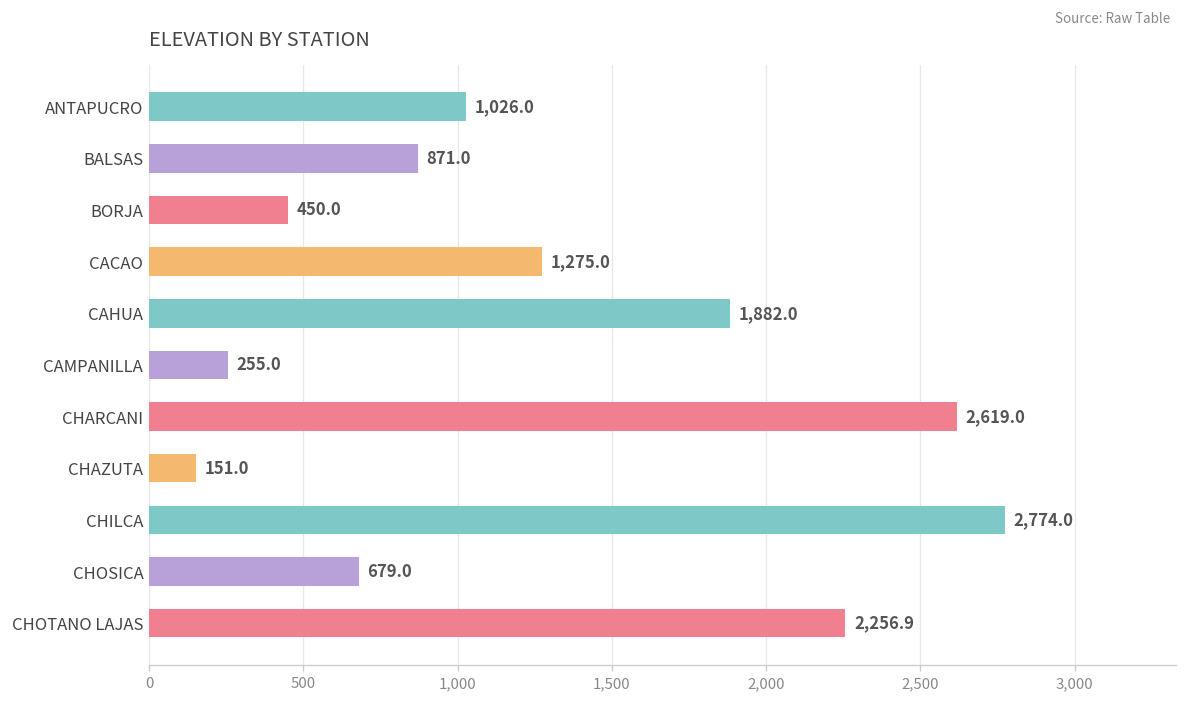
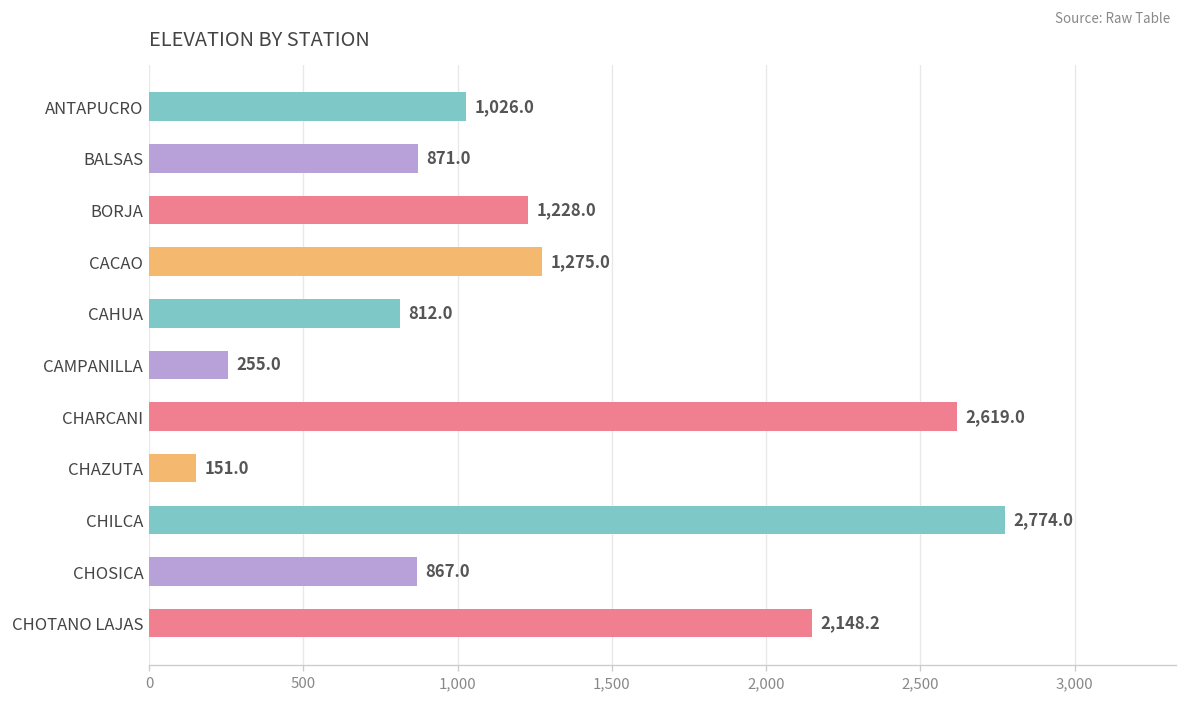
BORJA: 450.0 -> 1,228.0
CAHUA: 1,882.0 -> 812.0
CHOSICA: 679.0 -> 867.0
CHOTANO LAJAS: 2,256.9 -> 2,148.2
